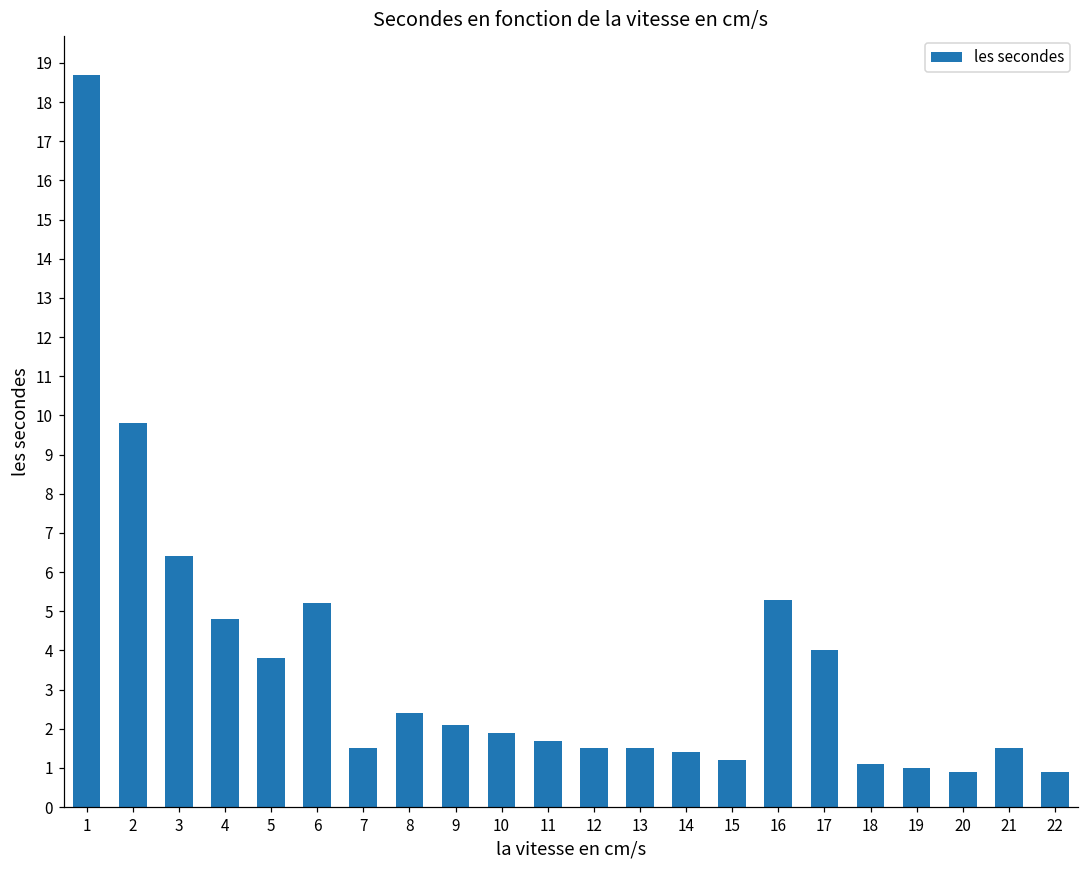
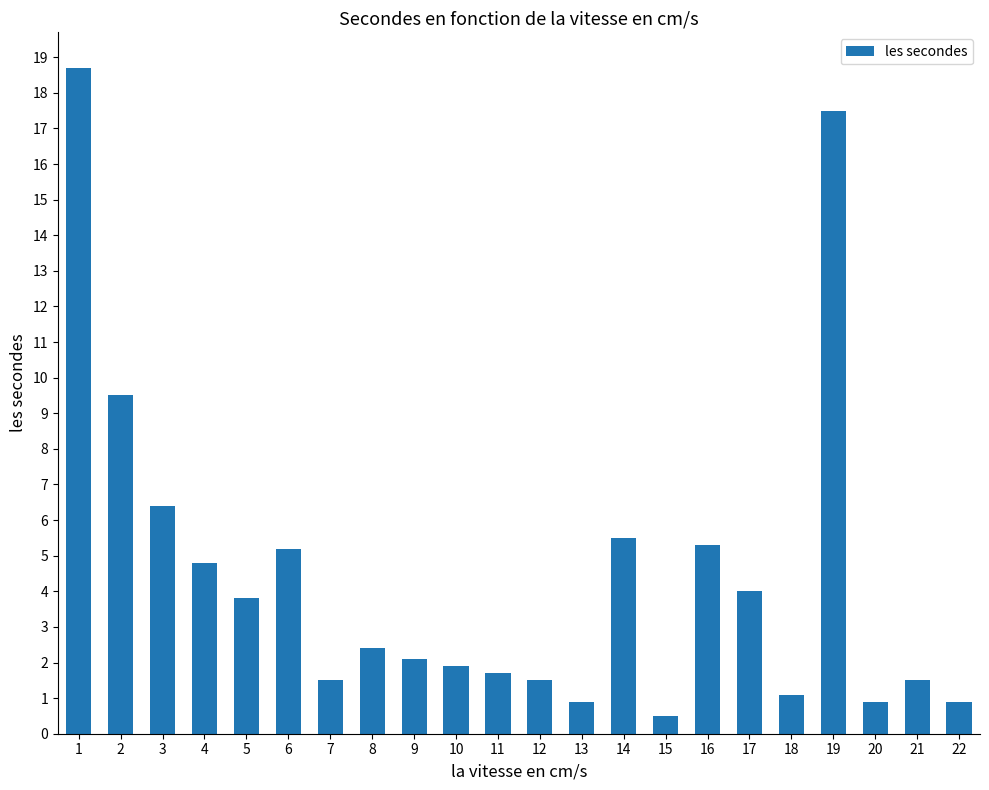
2: 9.8 -> 9.5
13: 1.5 -> 0.9
14: 1.4 -> 5.5
15: 1.2 -> 0.5
19: 1.0 -> 17.5
